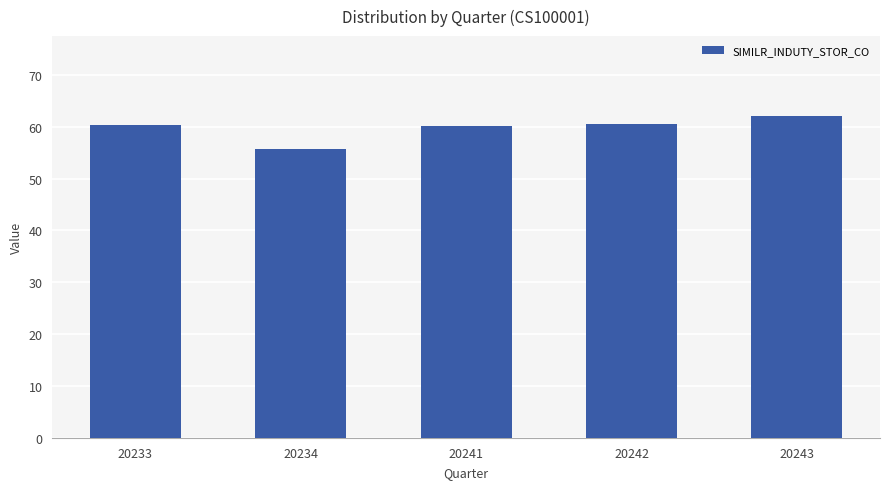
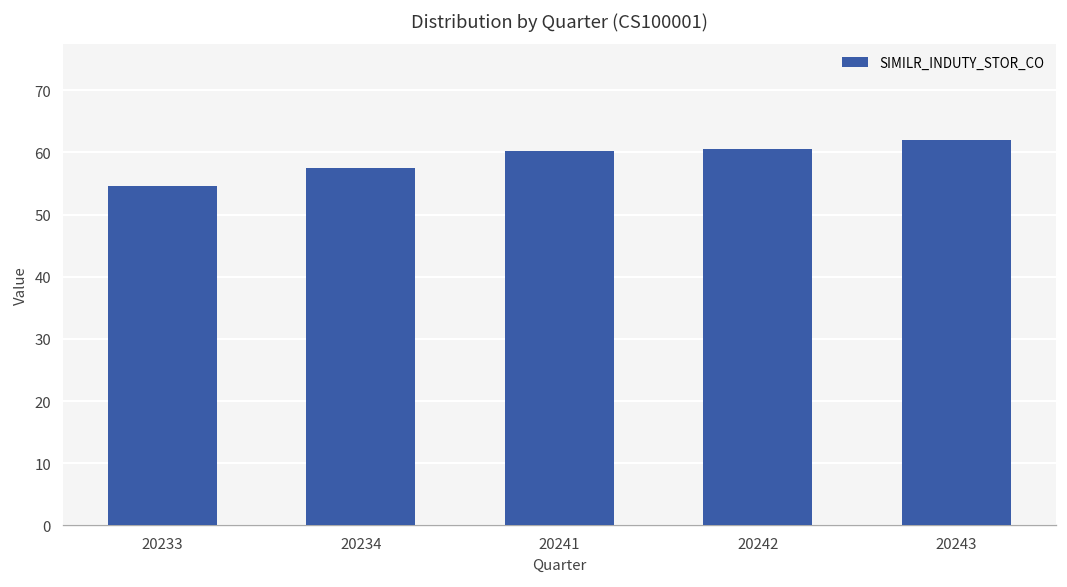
20233: 60 -> 55
20234: 56 -> 58
